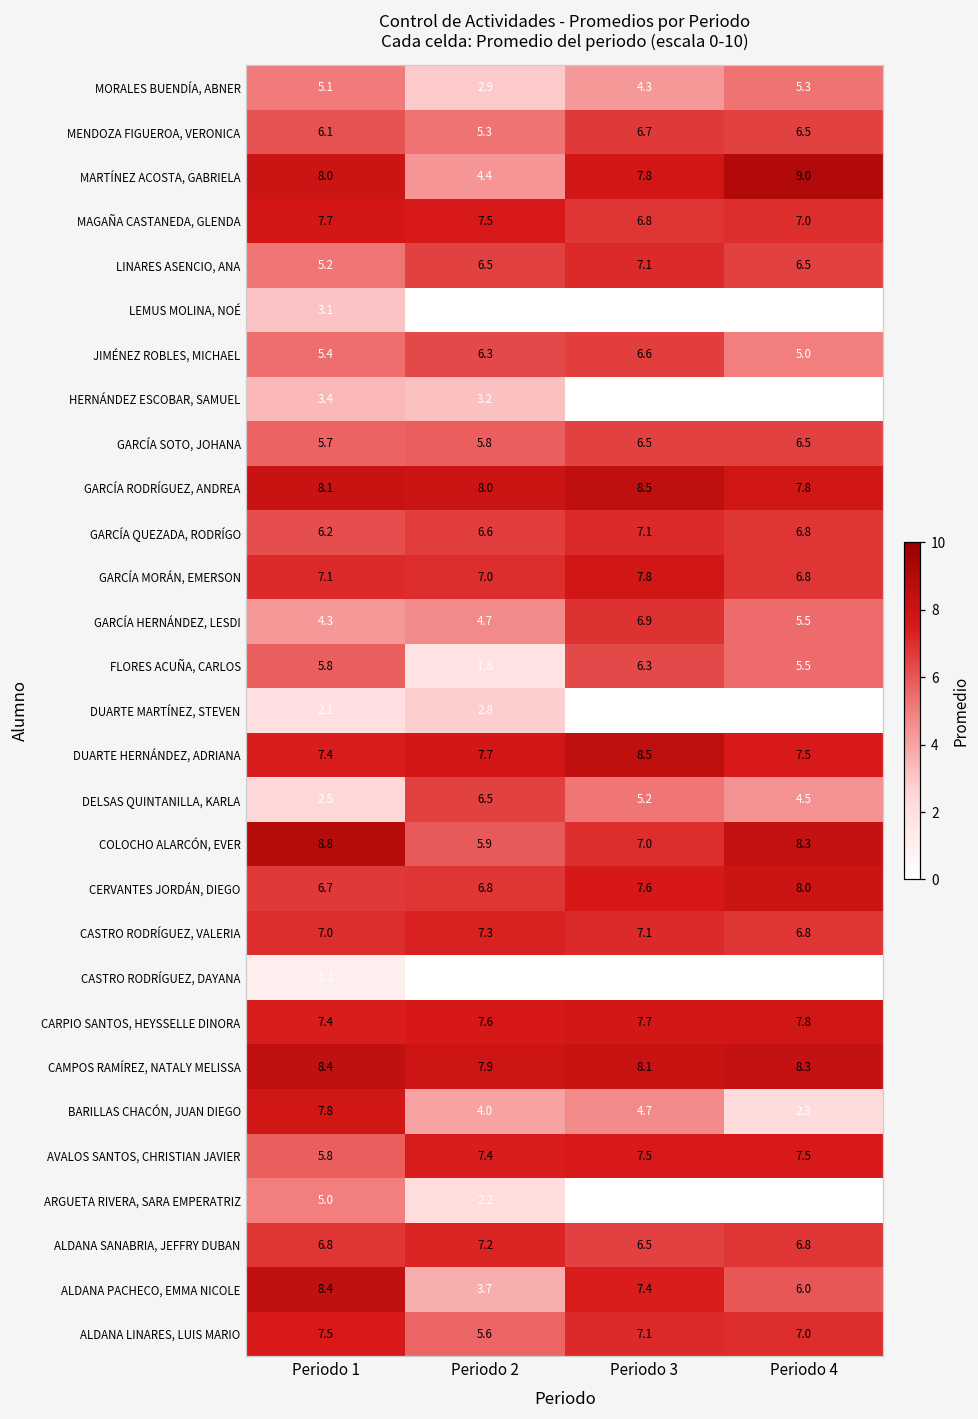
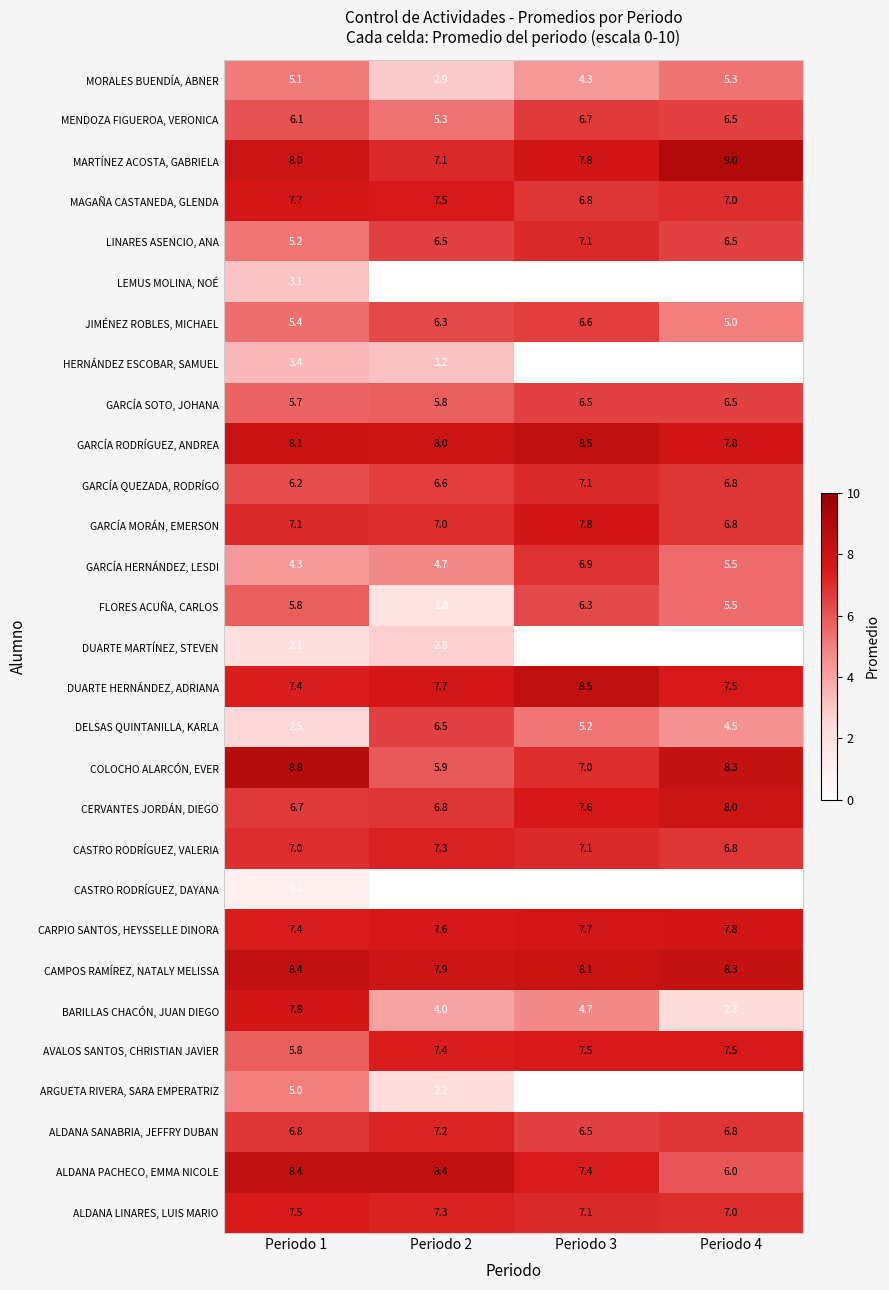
MARTÍNEZ ACOSTA, GABRIELA, Periodo 2: 4.4 -> 7.1
ALDANA PACHECO, EMMA NICOLE, Periodo 2: 3.7 -> 8.4
ALDANA LINARES, LUIS MARIO, Periodo 2: 5.6 -> 7.3
